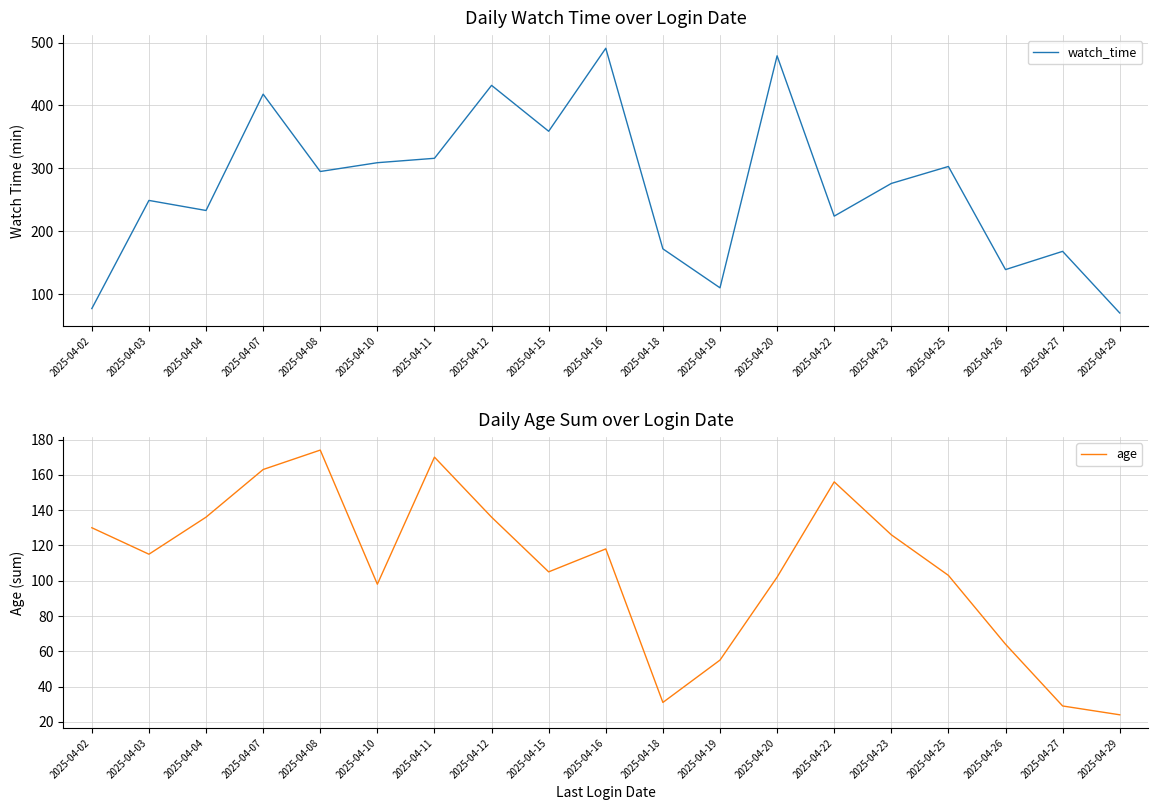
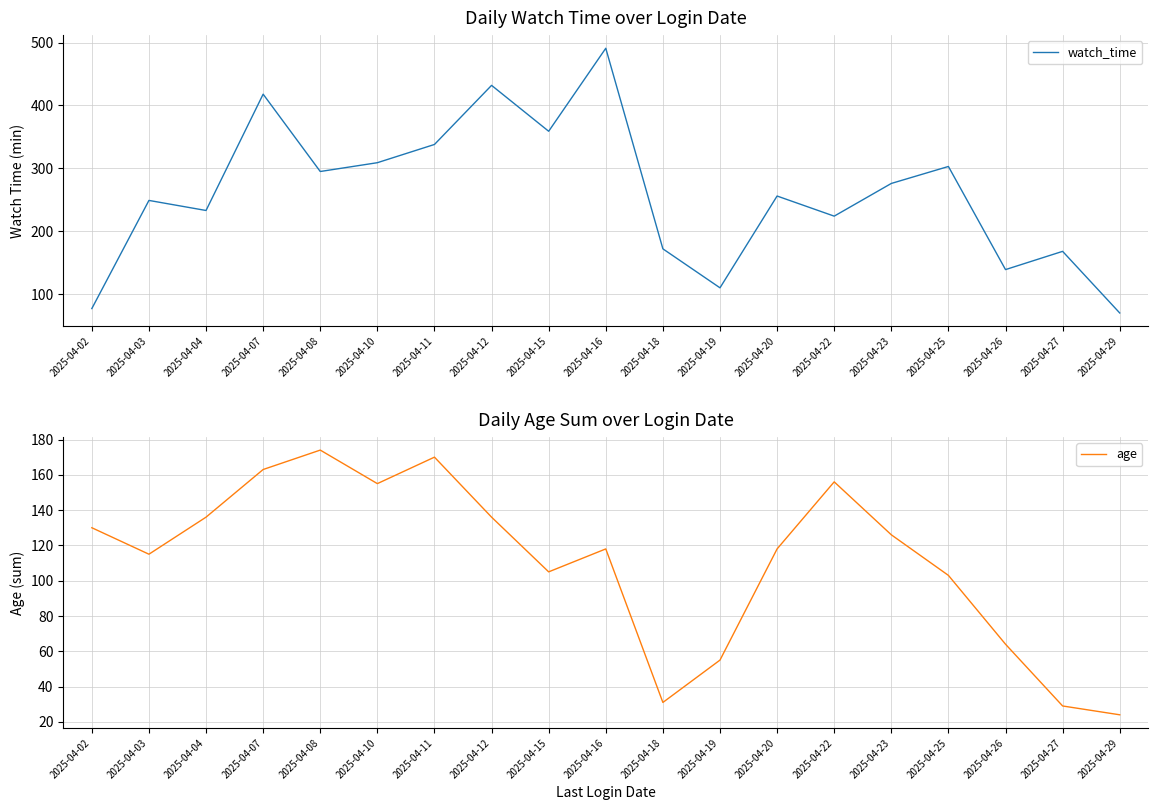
Daily Watch Time over Login Date, 2025-04-11: 320 -> 340
Daily Watch Time over Login Date, 2025-04-20: 480 -> 260
Daily Age Sum over Login Date, 2025-04-10: 98 -> 155
Daily Age Sum over Login Date, 2025-04-20: 102 -> 118
